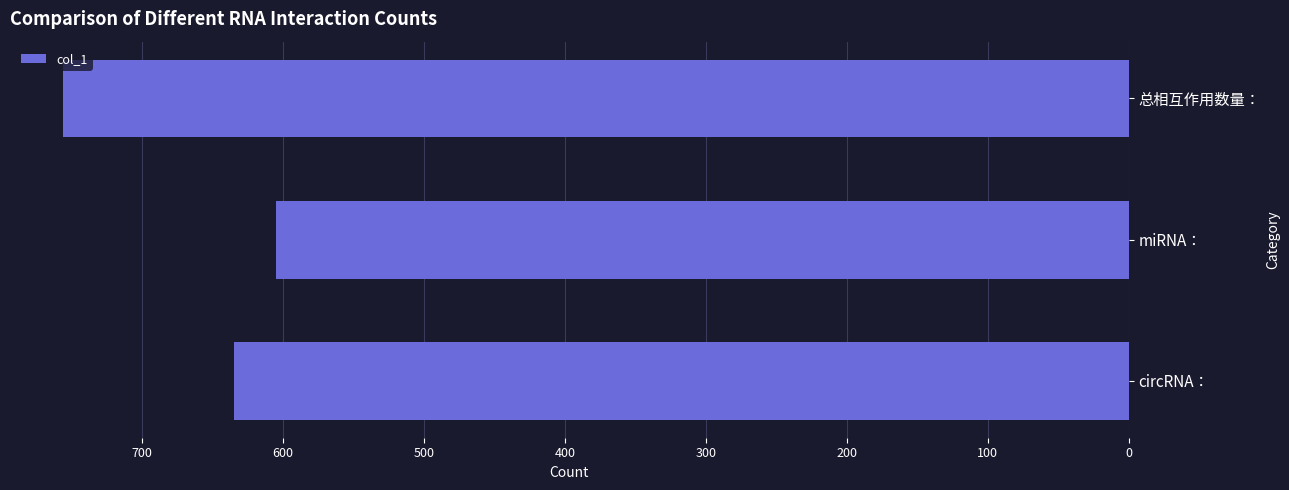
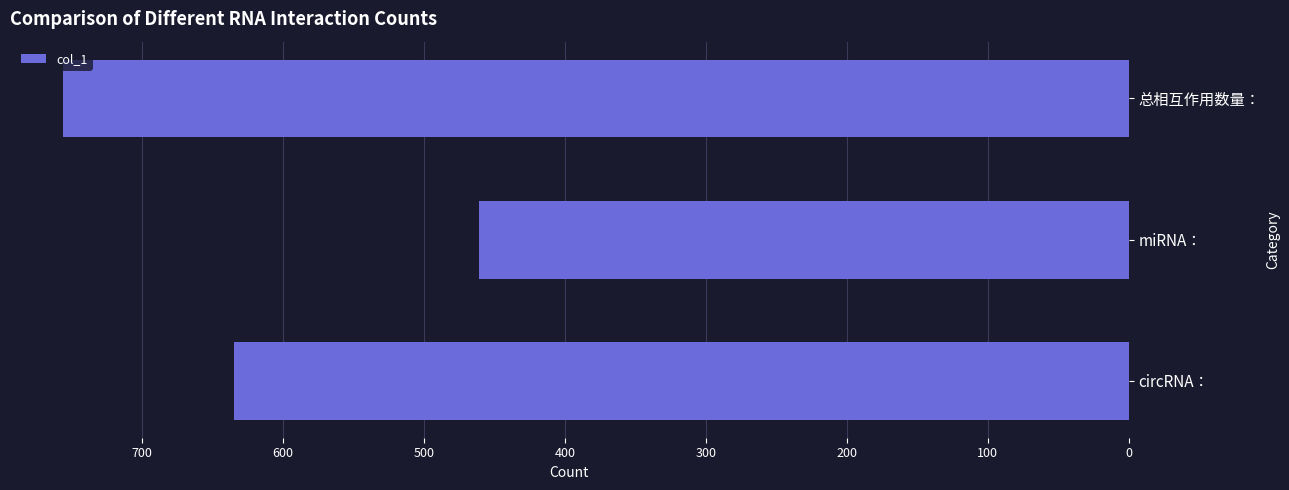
miRNA：: 605 -> 461
